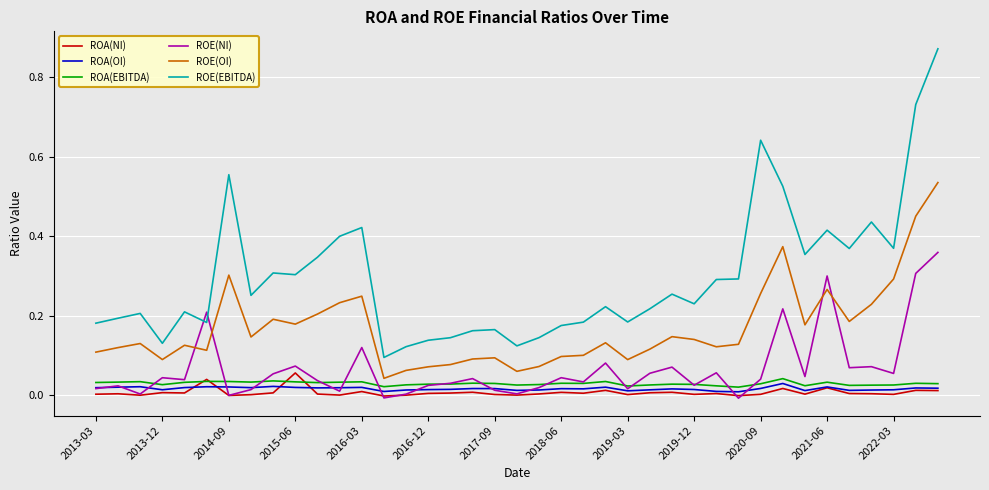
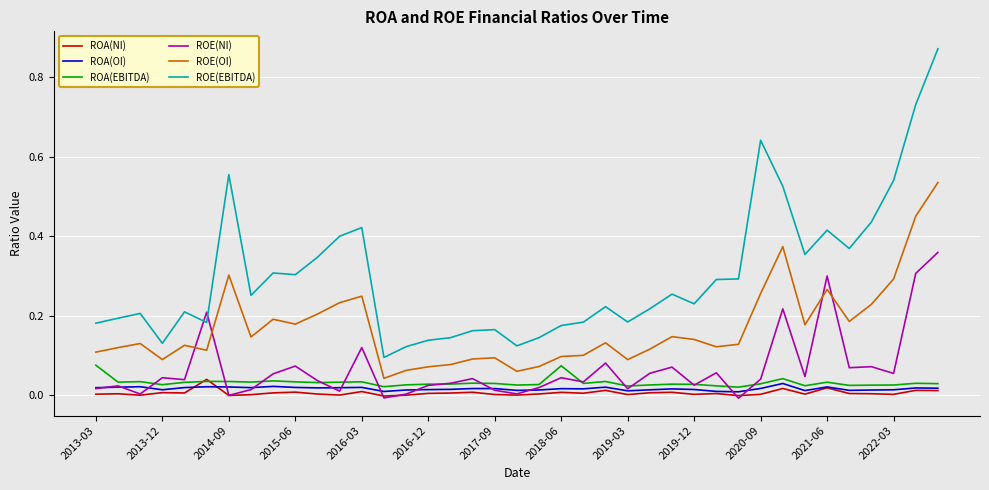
ROA(EBITDA), 2013-03: 0.03 -> 0.08
ROA(NI), 2015-06: 0.06 -> 0.01
ROA(EBITDA), 2018-06: 0.03 -> 0.07
ROE(EBITDA), 2022-03: 0.37 -> 0.54
